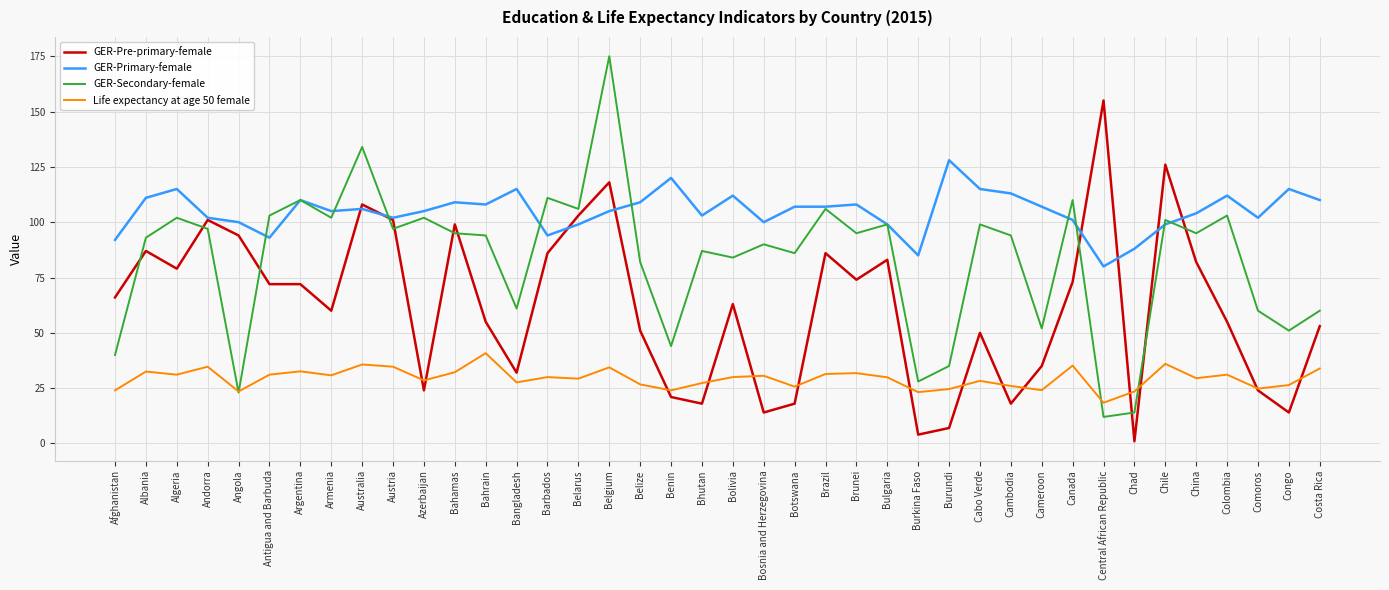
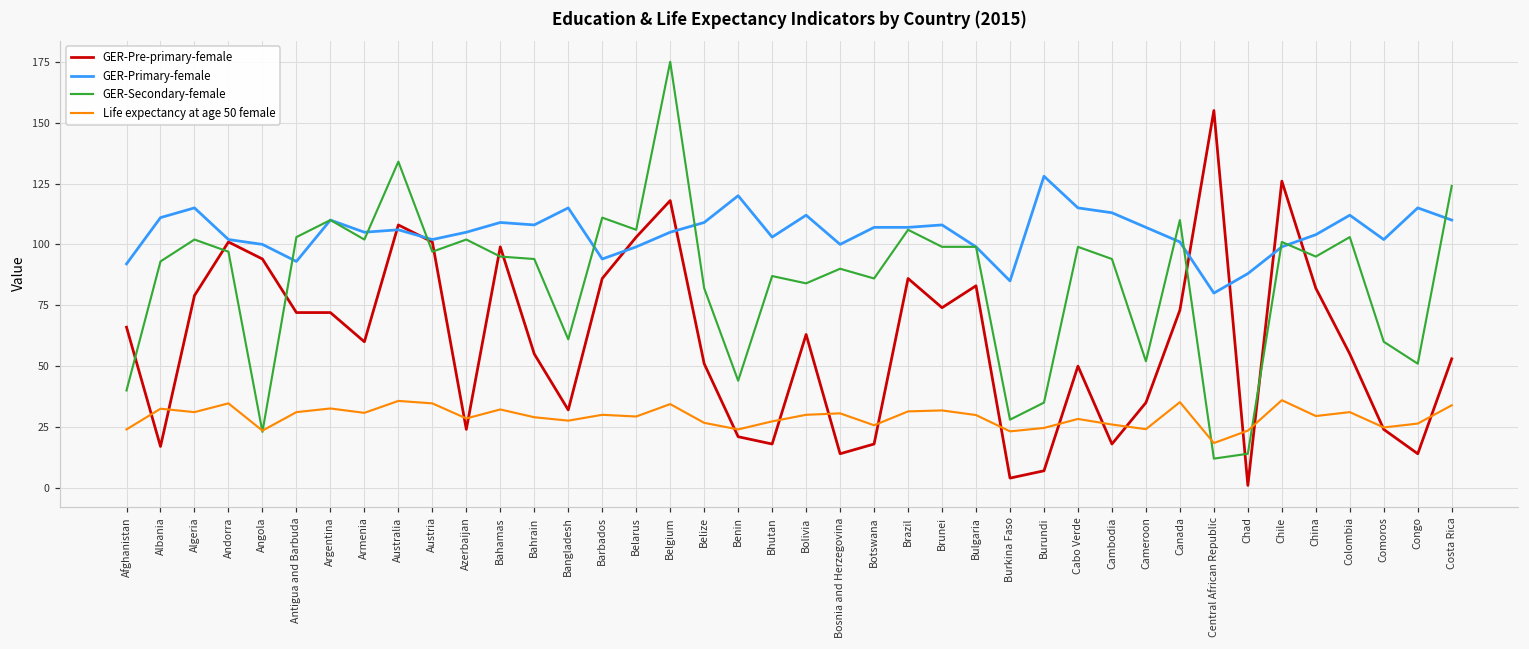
GER-Pre-primary-female, Albania: 87 -> 17
Life expectancy at age 50 female, Bahrain: 41 -> 29
GER-Secondary-female, Brunei: 95 -> 99
GER-Secondary-female, Costa Rica: 60 -> 124
